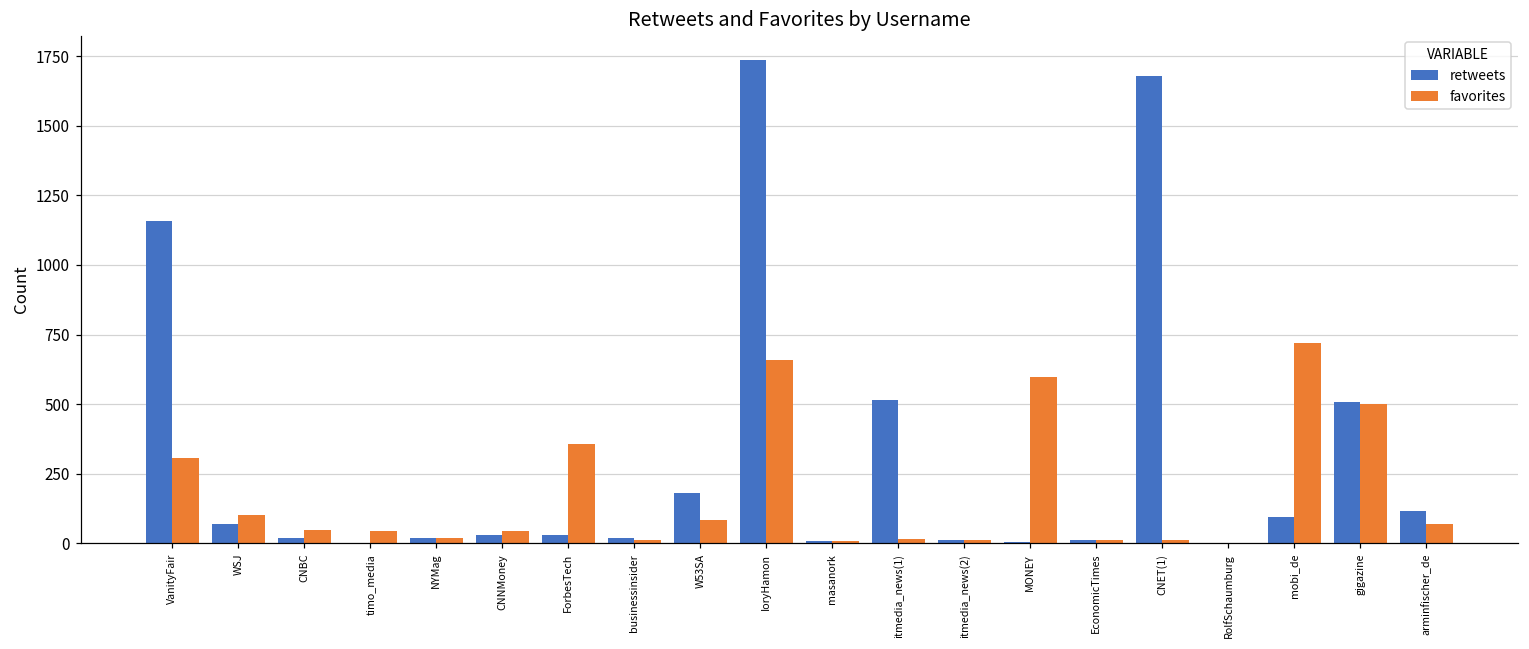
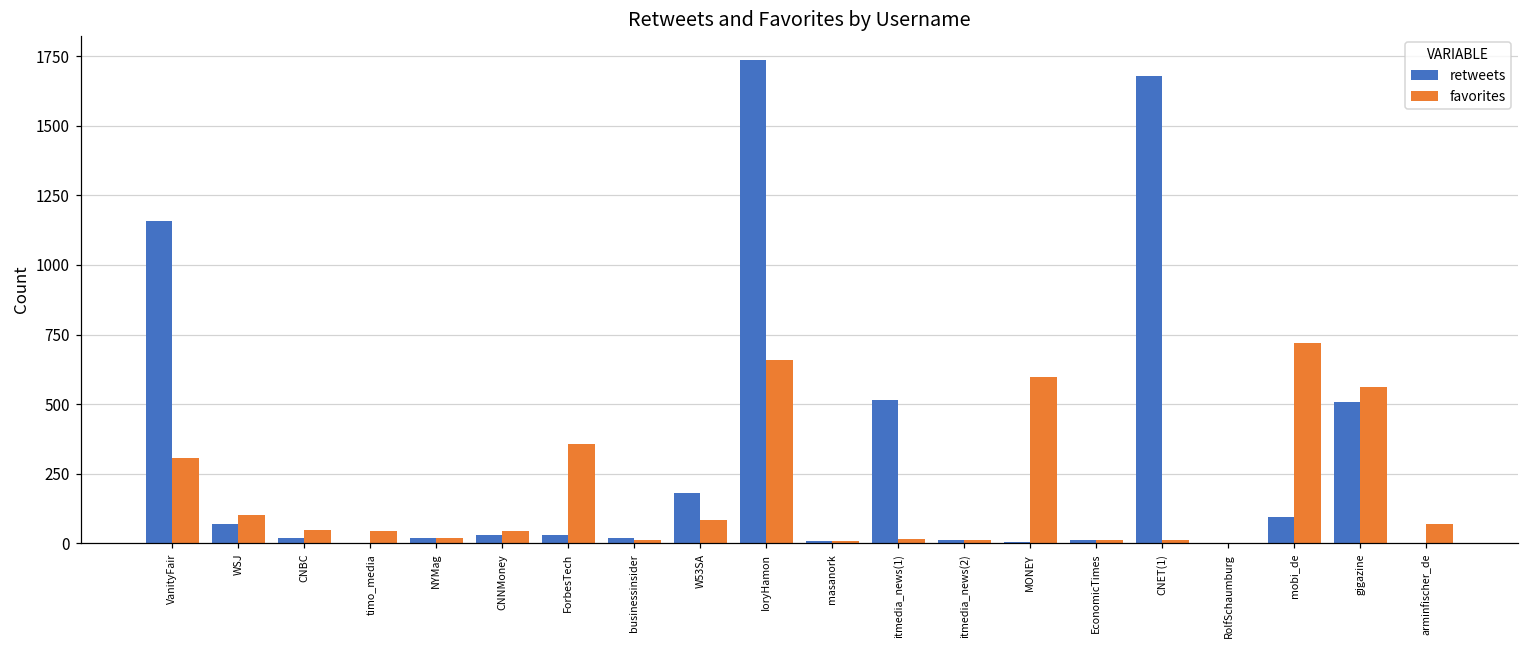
favorites, gigazine: 500 -> 560
retweets, arminfischer_de: 120 -> 0
